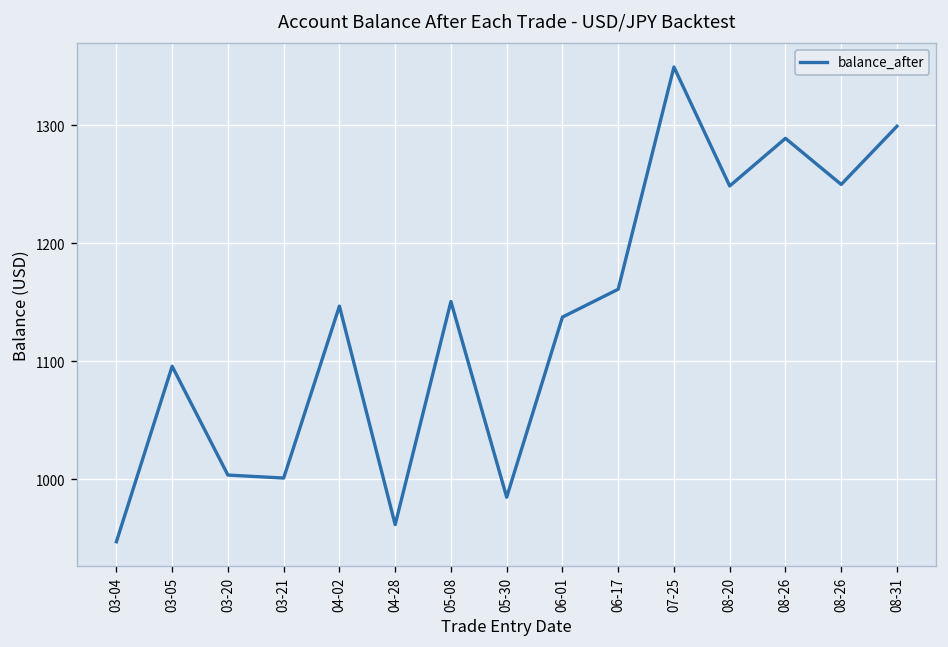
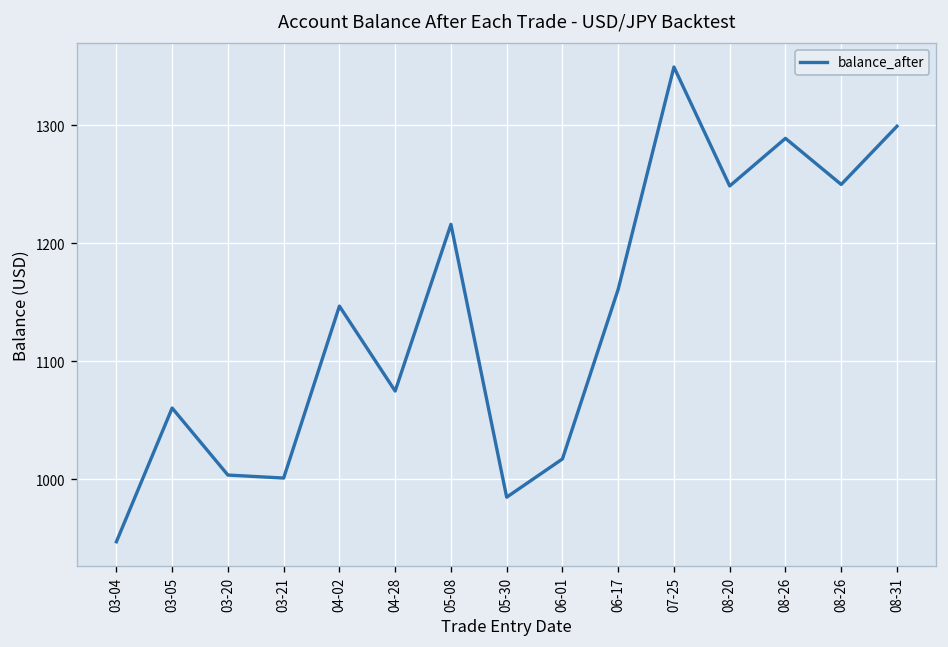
03-05: 1100 -> 1060
04-28: 960 -> 1070
05-08: 1150 -> 1220
06-01: 1140 -> 1020
